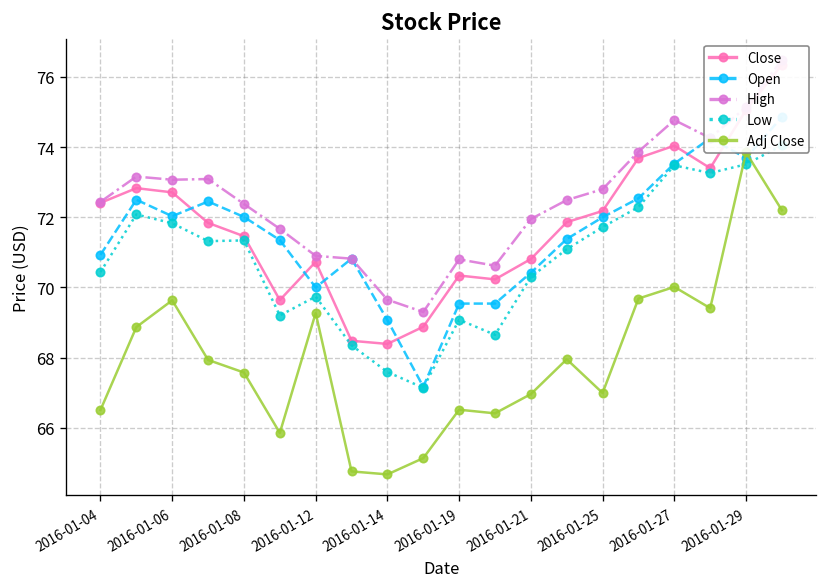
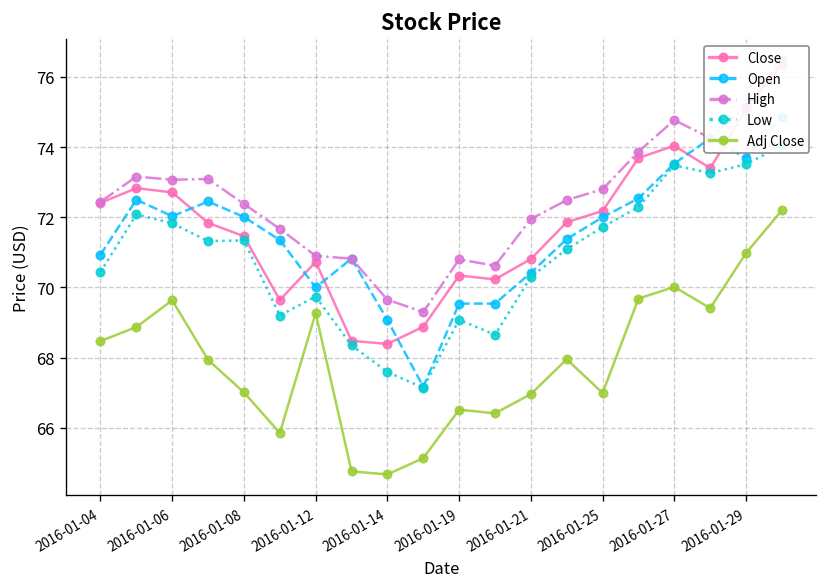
Adj Close, 2016-01-04: 66.5 -> 68.5
Adj Close, 2016-01-08: 67.6 -> 67.0
Adj Close, 2016-01-29: 73.8 -> 71.0
